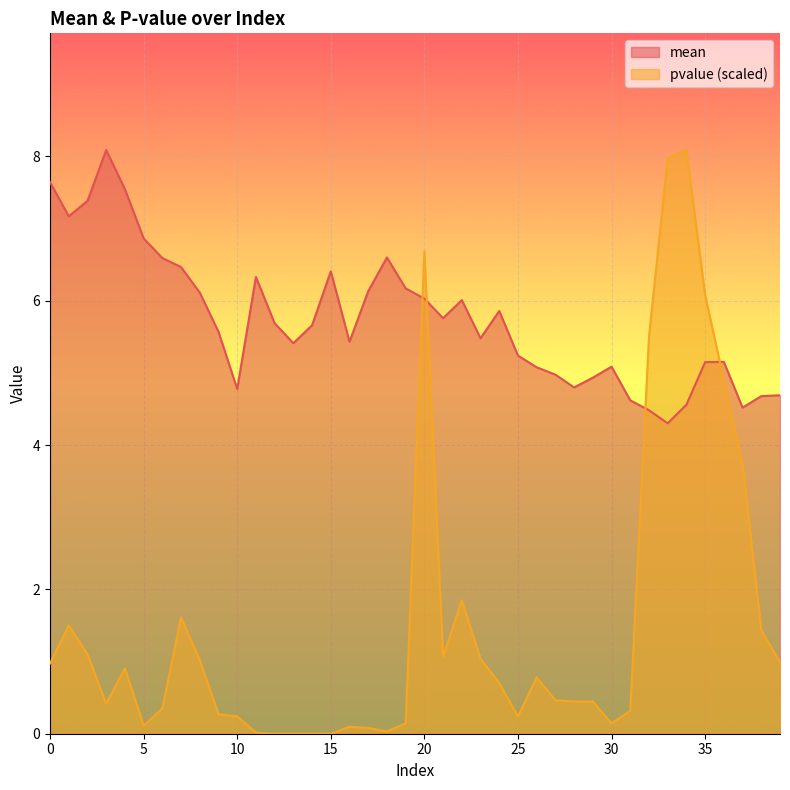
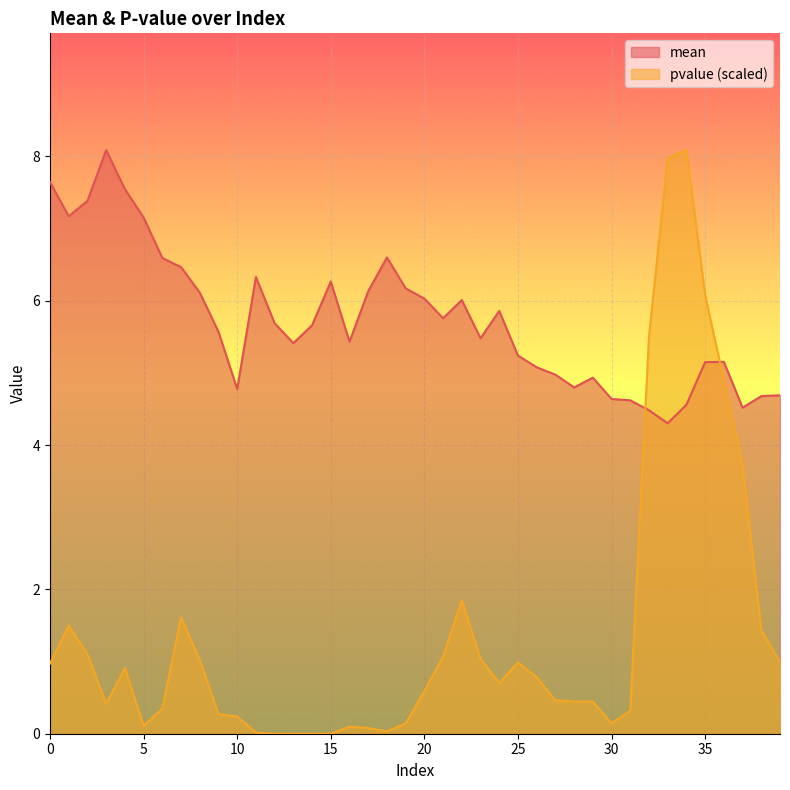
mean, 5: 6.9 -> 7.2
mean, 15: 6.4 -> 6.3
pvalue (scaled), 20: 6.7 -> 0.6
pvalue (scaled), 25: 0.2 -> 1.0
mean, 30: 5.1 -> 4.6
